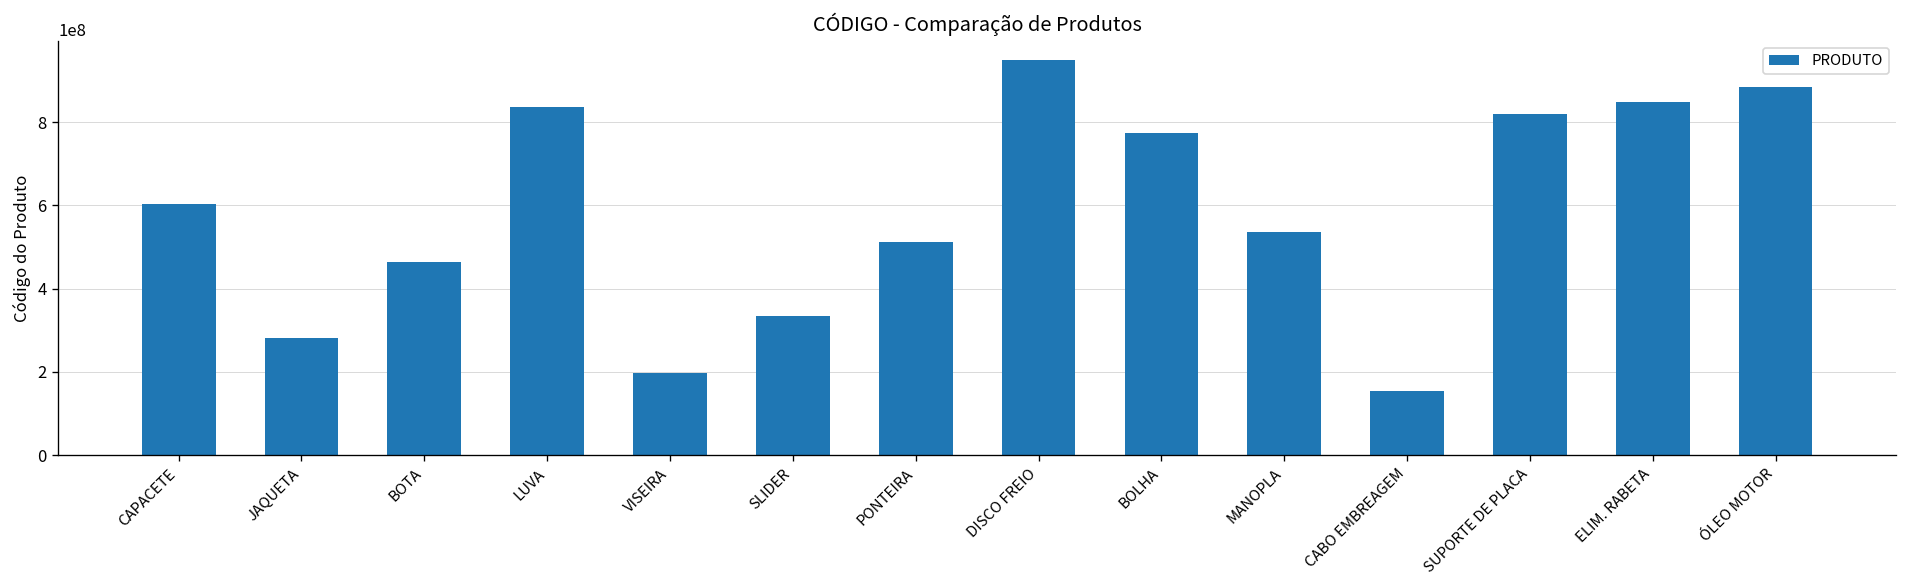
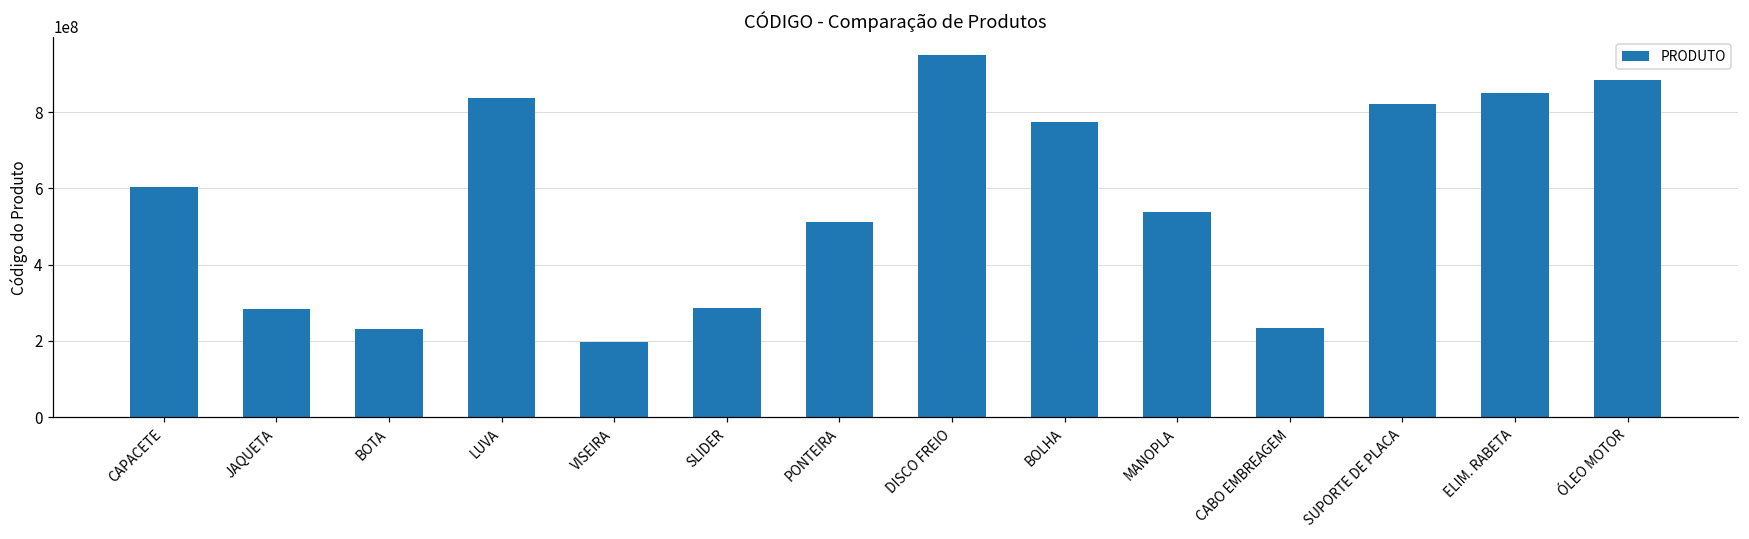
BOTA: 460000000 -> 230000000
SLIDER: 330000000 -> 290000000
CABO EMBREAGEM: 150000000 -> 230000000
